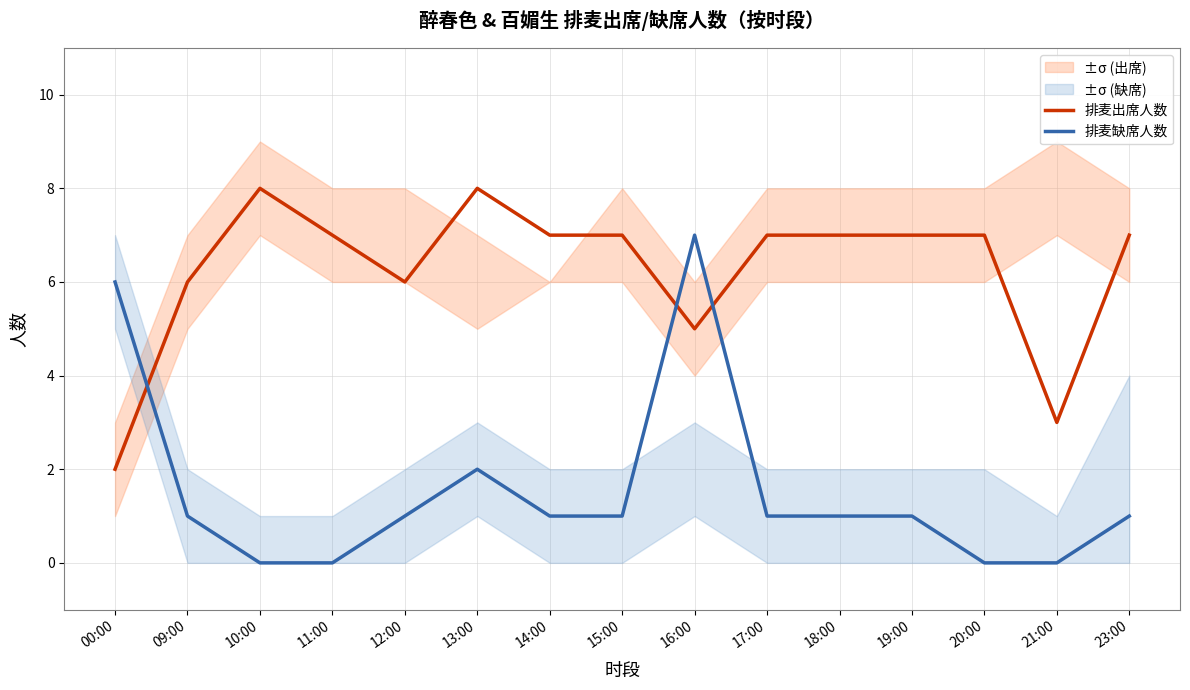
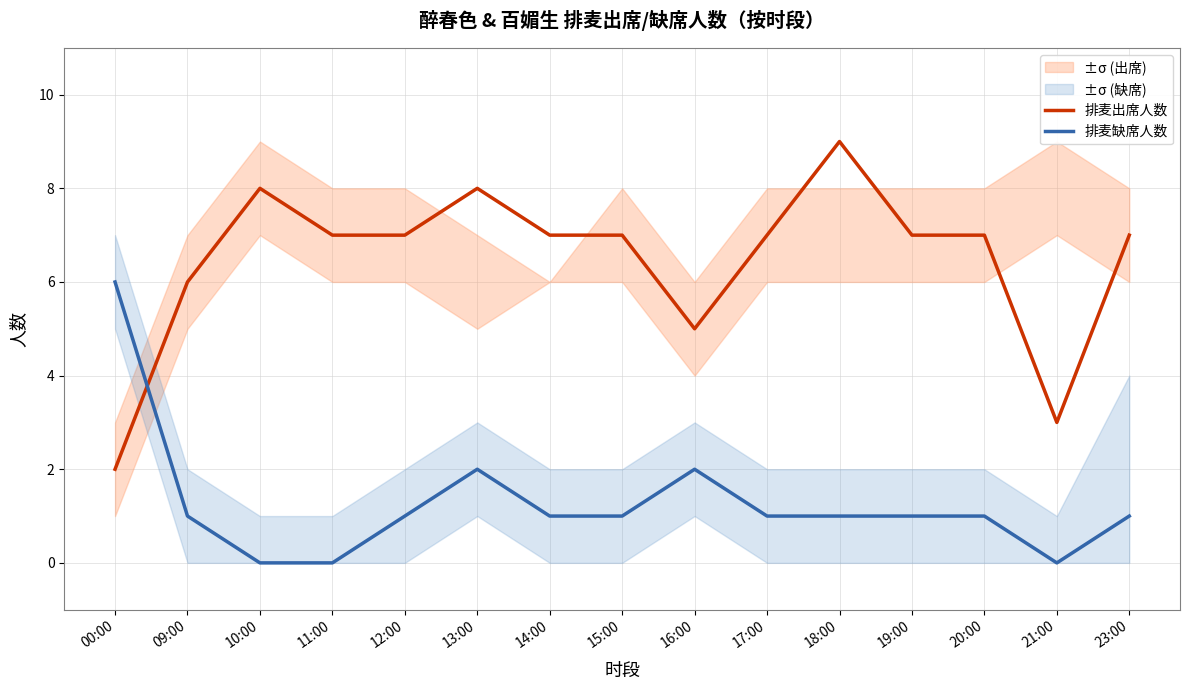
排麦出席人数, 12:00: 6 -> 7
排麦缺席人数, 16:00: 7 -> 2
排麦出席人数, 18:00: 7 -> 9
排麦缺席人数, 20:00: 0 -> 1
